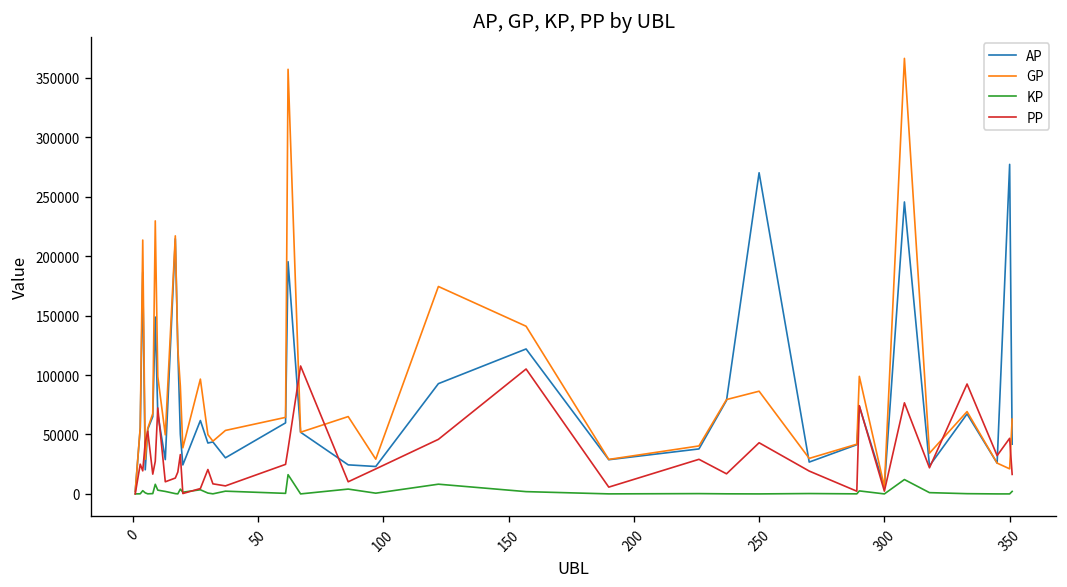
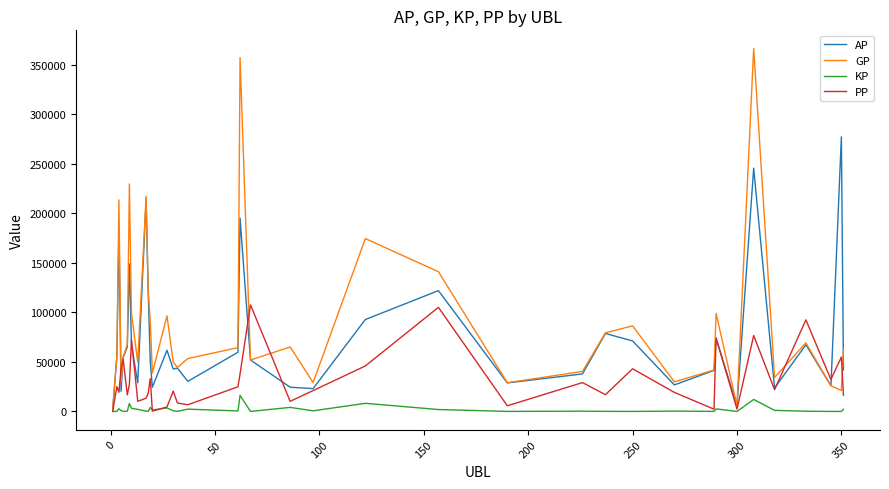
AP, 250: 270000 -> 70000
PP, 350: 47000 -> 55000
